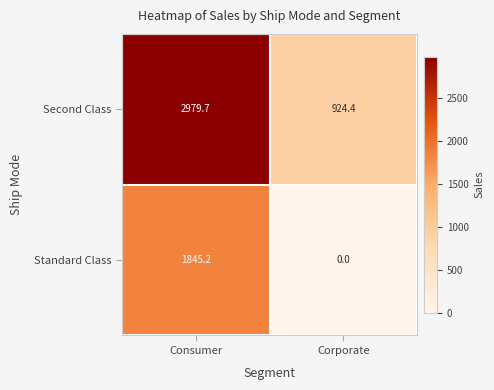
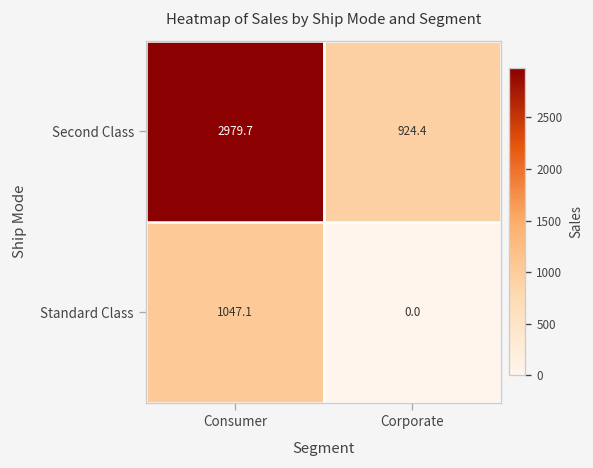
Standard Class, Consumer: 1845.2 -> 1047.1
